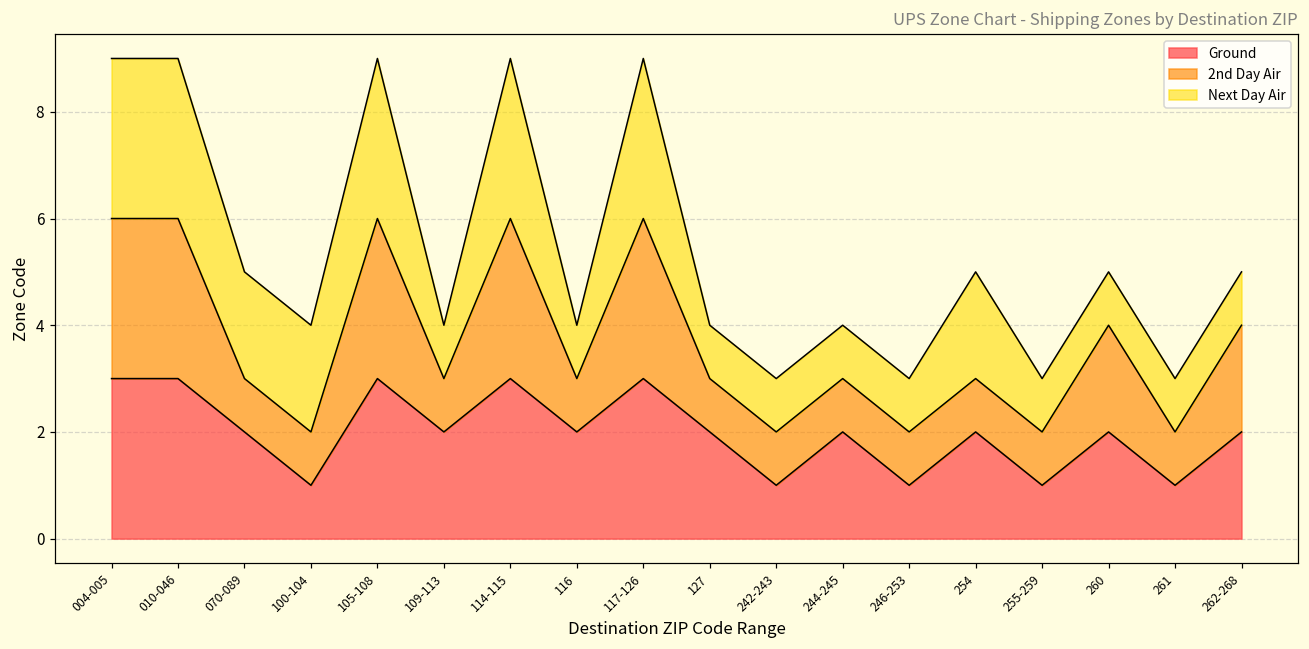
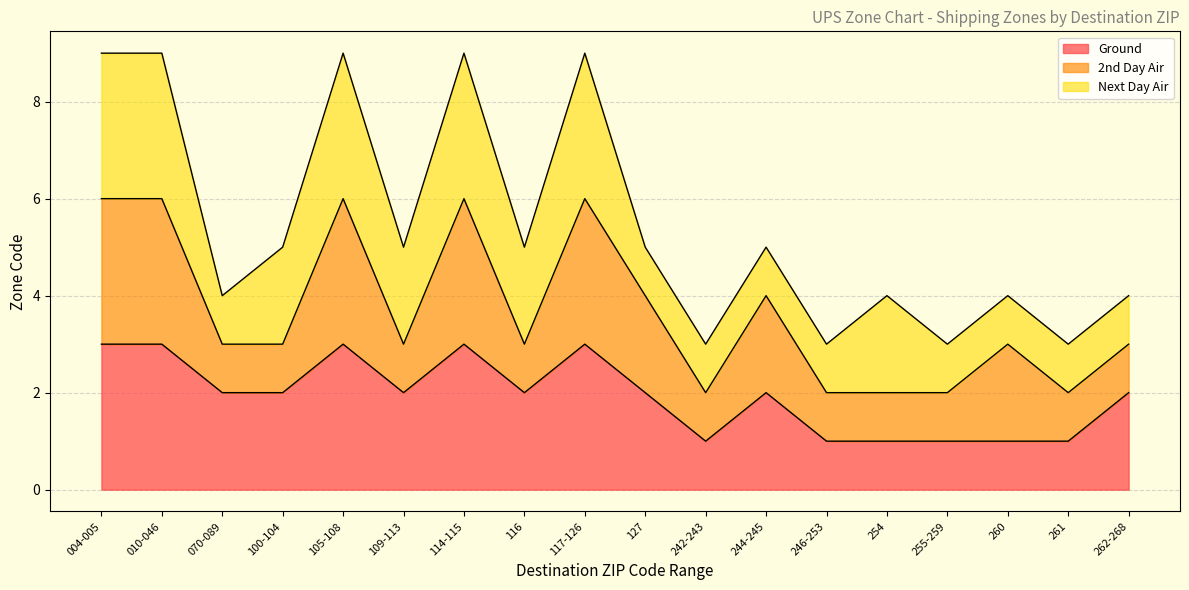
Next Day Air, 070-089: 2.0 -> 1.0
Ground, 100-104: 1.0 -> 2.0
Next Day Air, 109-113: 1.0 -> 2.0
Next Day Air, 116: 1.0 -> 2.0
2nd Day Air, 127: 1.0 -> 2.0
2nd Day Air, 244-245: 1.0 -> 2.0
Ground, 254: 2.0 -> 1.0
Ground, 260: 2.0 -> 1.0
2nd Day Air, 262-268: 2.0 -> 1.0
